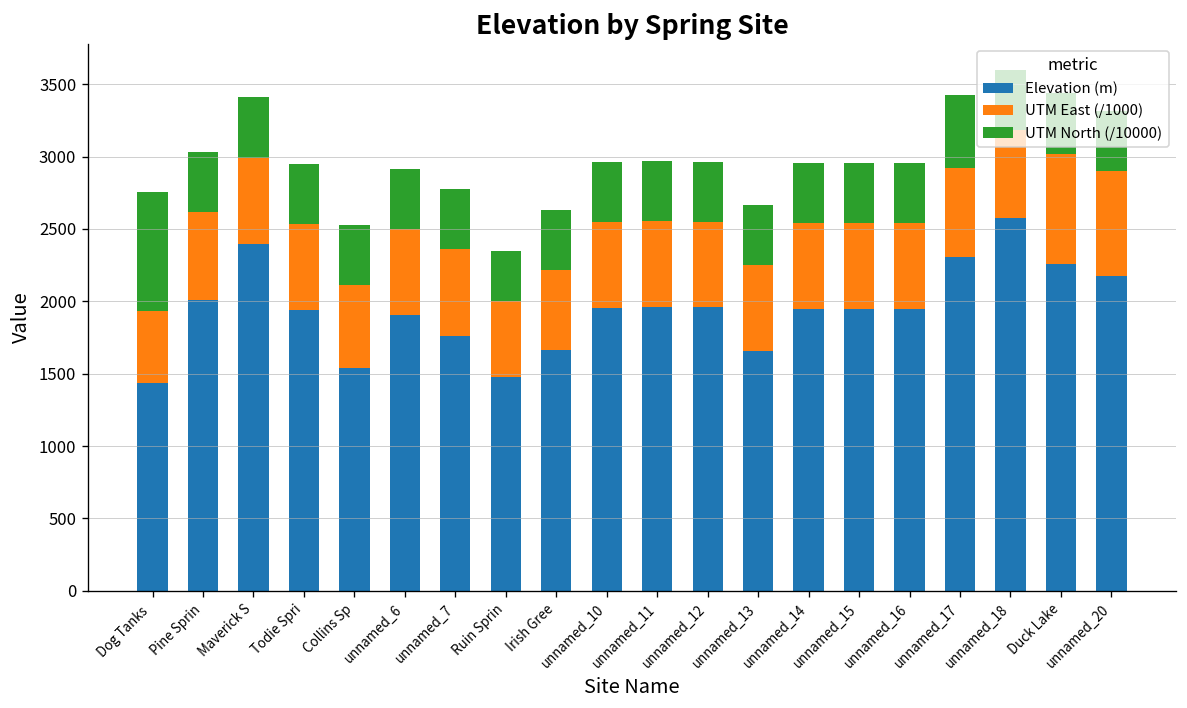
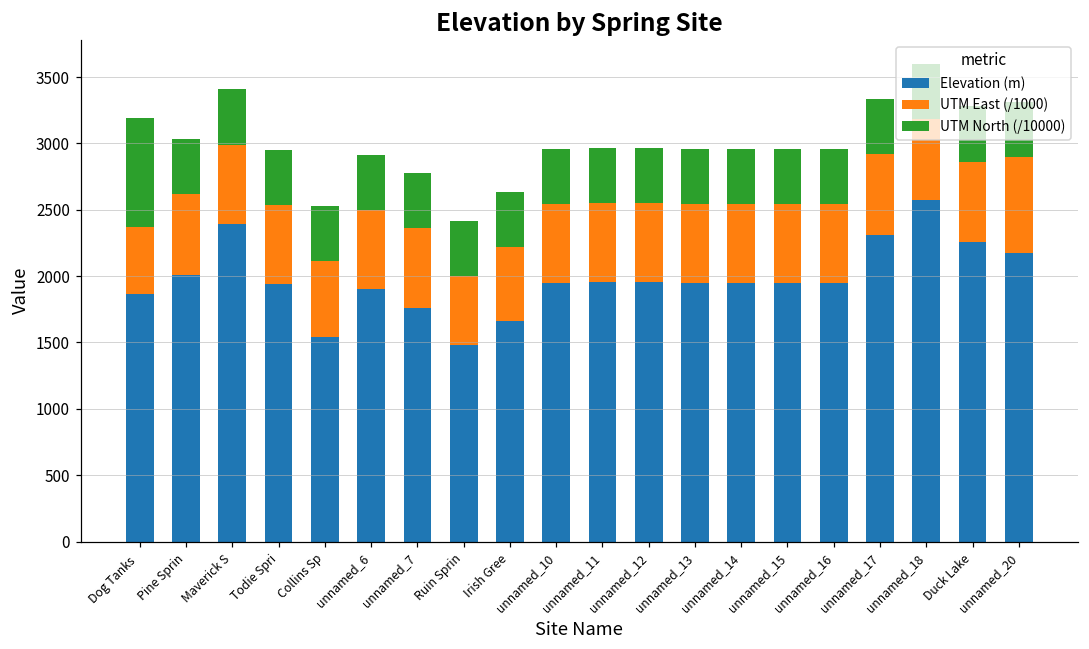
Elevation (m), Dog Tanks: 1430 -> 1870
UTM North (/10000), Ruin Sprin: 350 -> 420
Elevation (m), unnamed_13: 1660 -> 1950
UTM North (/10000), unnamed_17: 500 -> 420
UTM East (/1000), Duck Lake: 760 -> 610
